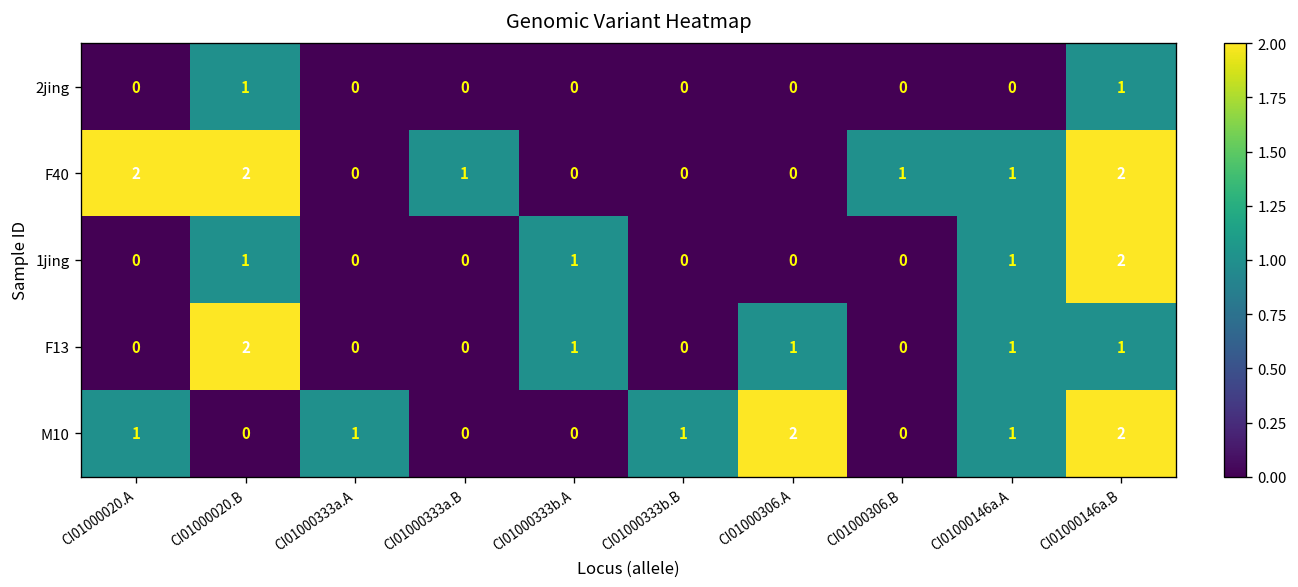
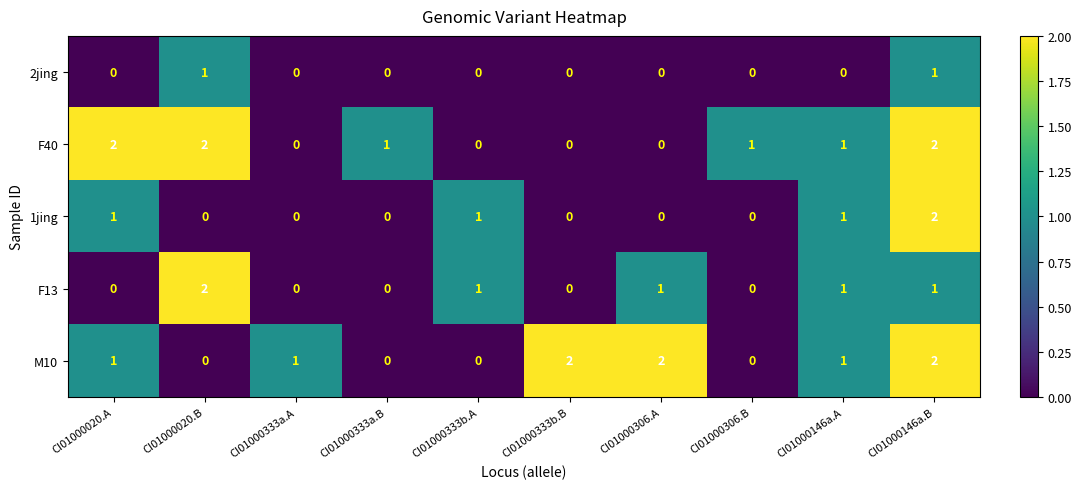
1jing, CI01000020.A: 0 -> 1
1jing, CI01000020.B: 1 -> 0
M10, CI01000333b.B: 1 -> 2
